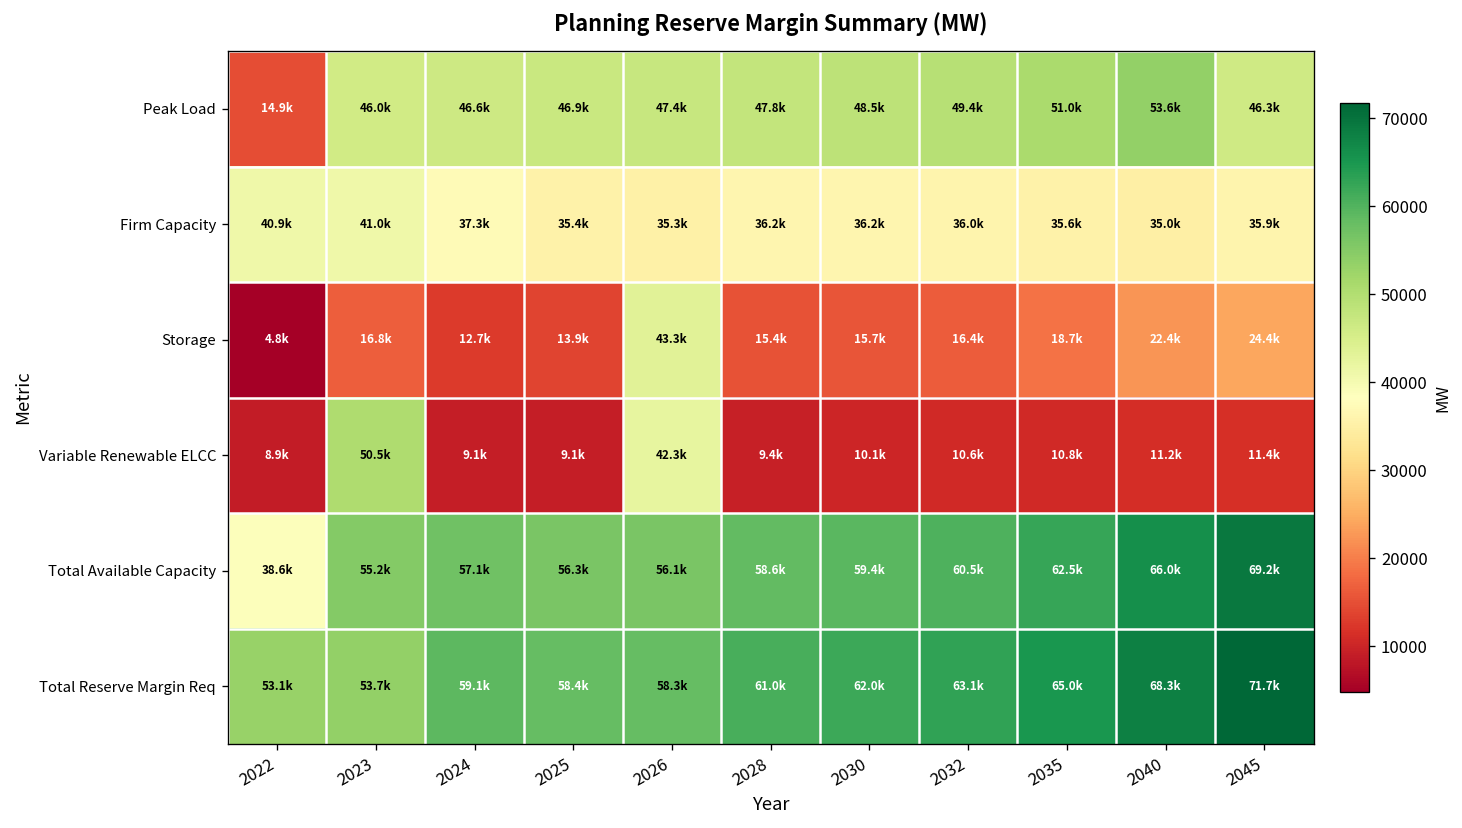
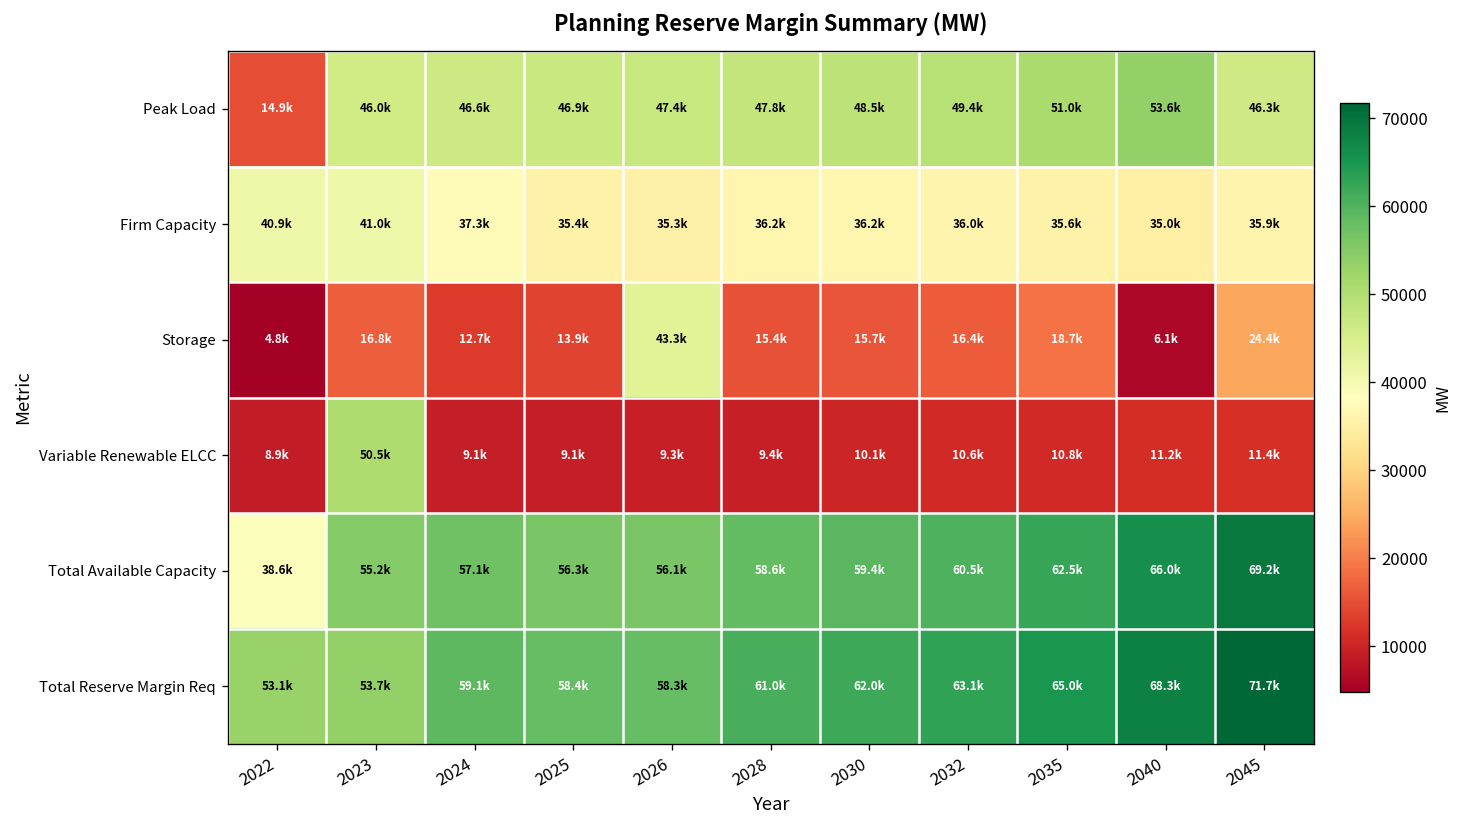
Storage, 2040: 22.4k -> 6.1k
Variable Renewable ELCC, 2026: 42.3k -> 9.3k
